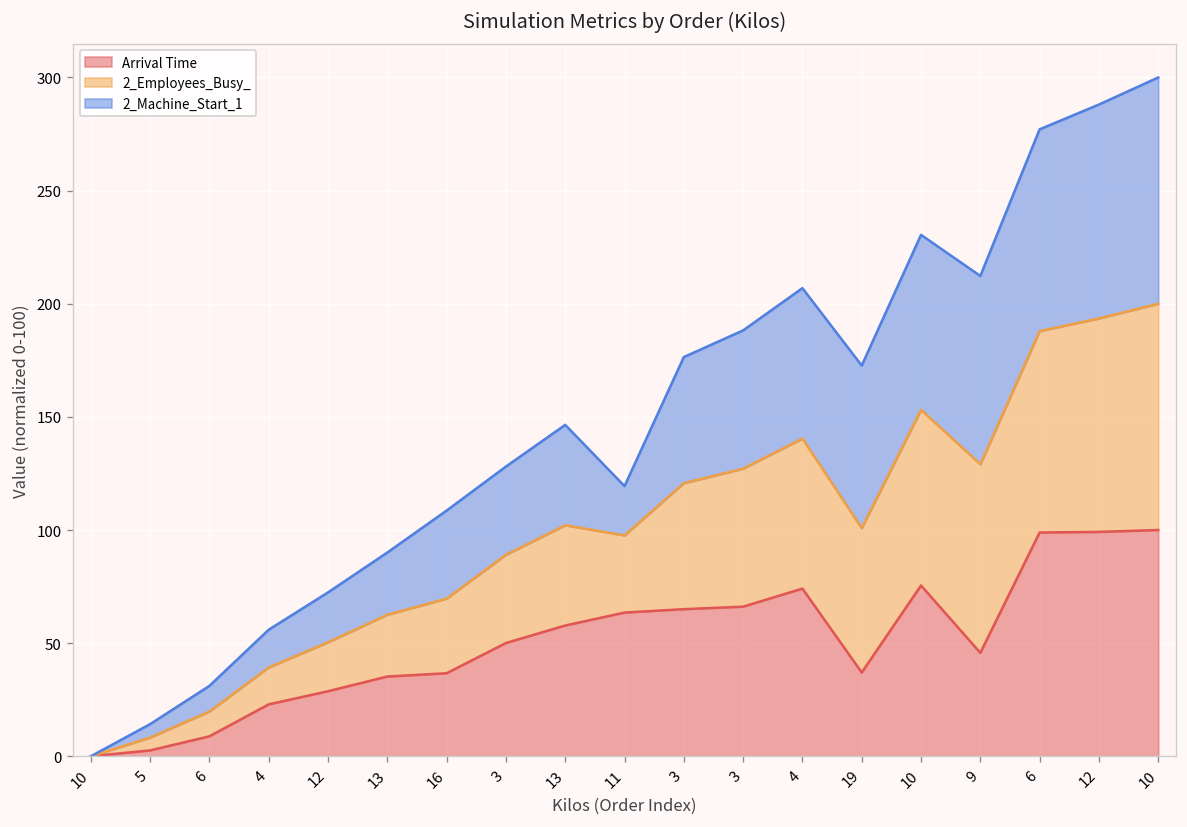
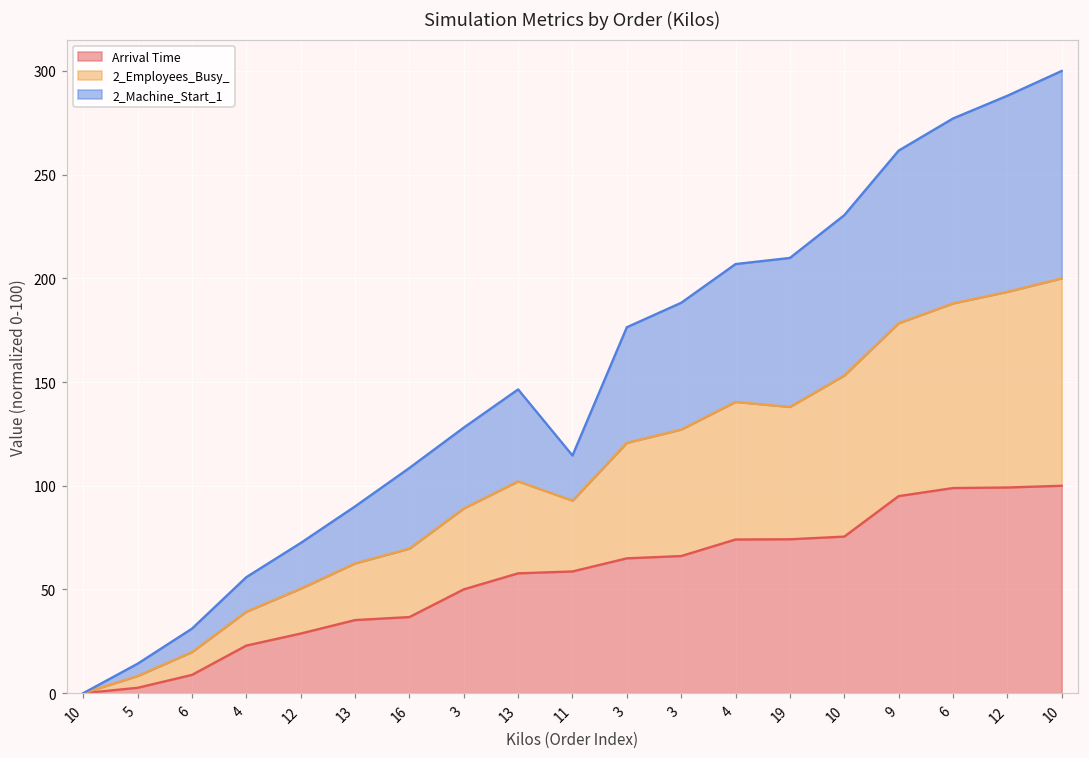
Arrival Time, 11: 64 -> 59
Arrival Time, 19: 37 -> 74
Arrival Time, 9: 46 -> 95
